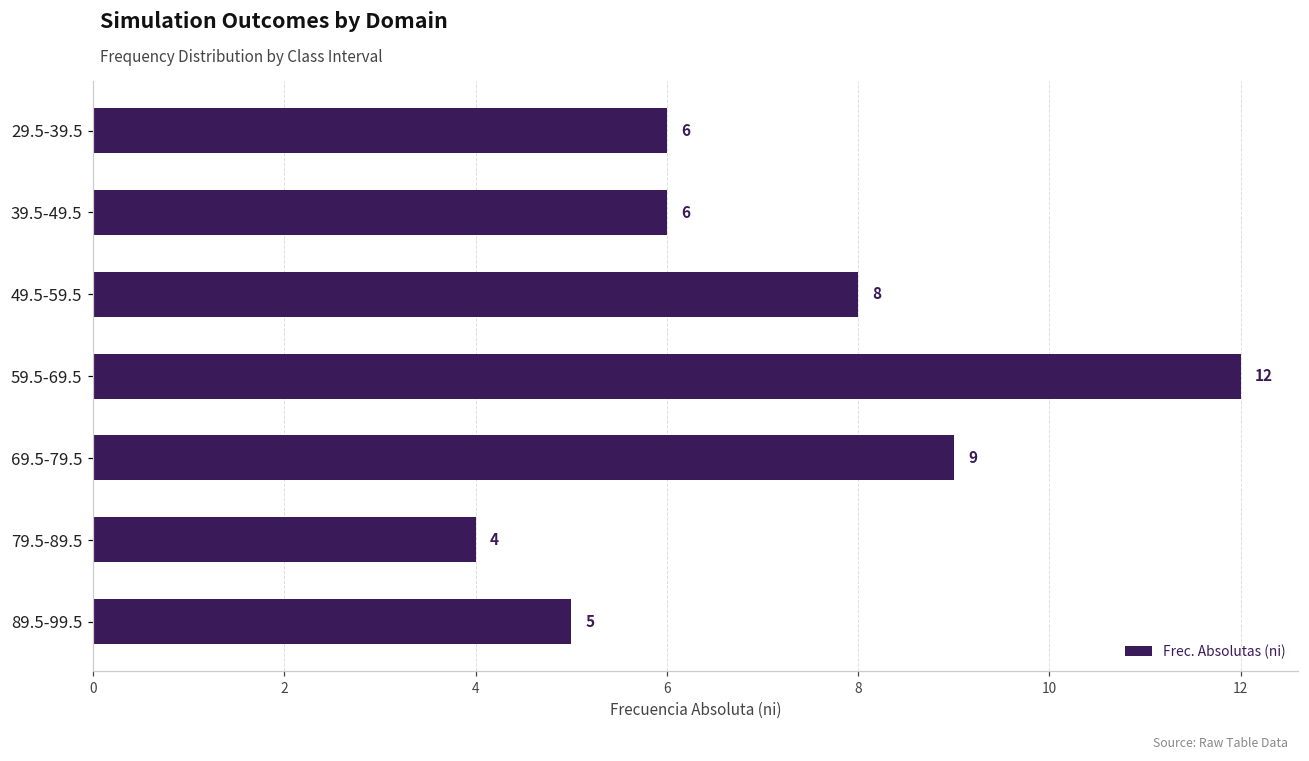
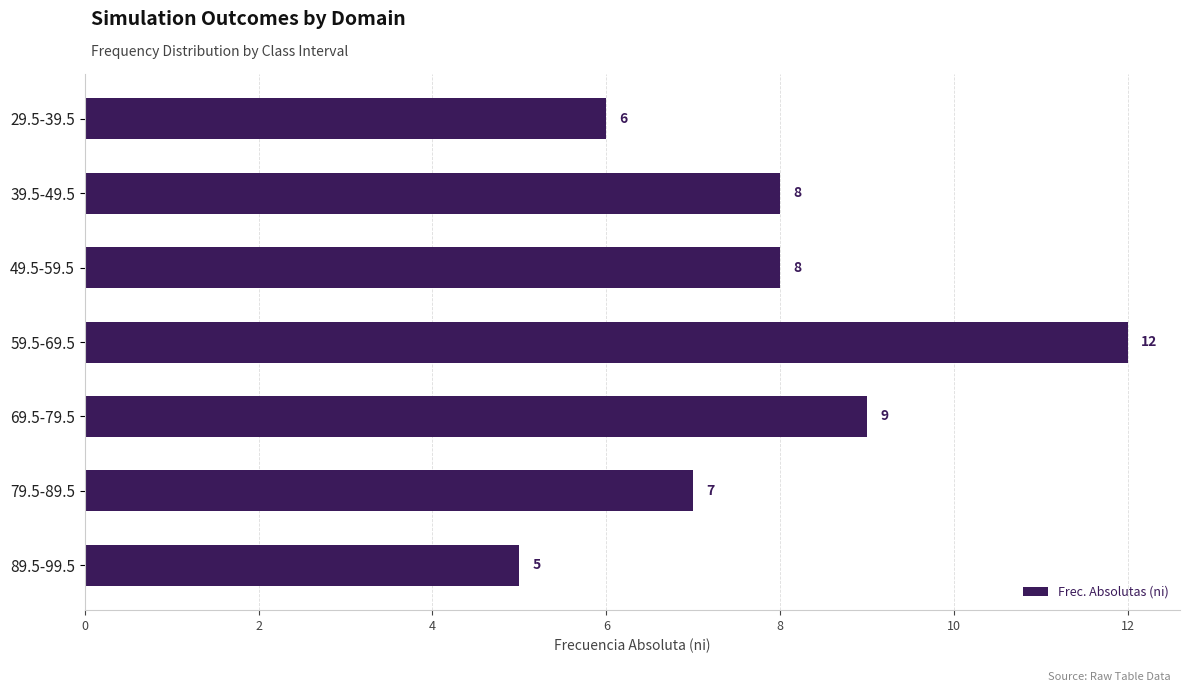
39.5-49.5: 6 -> 8
79.5-89.5: 4 -> 7
